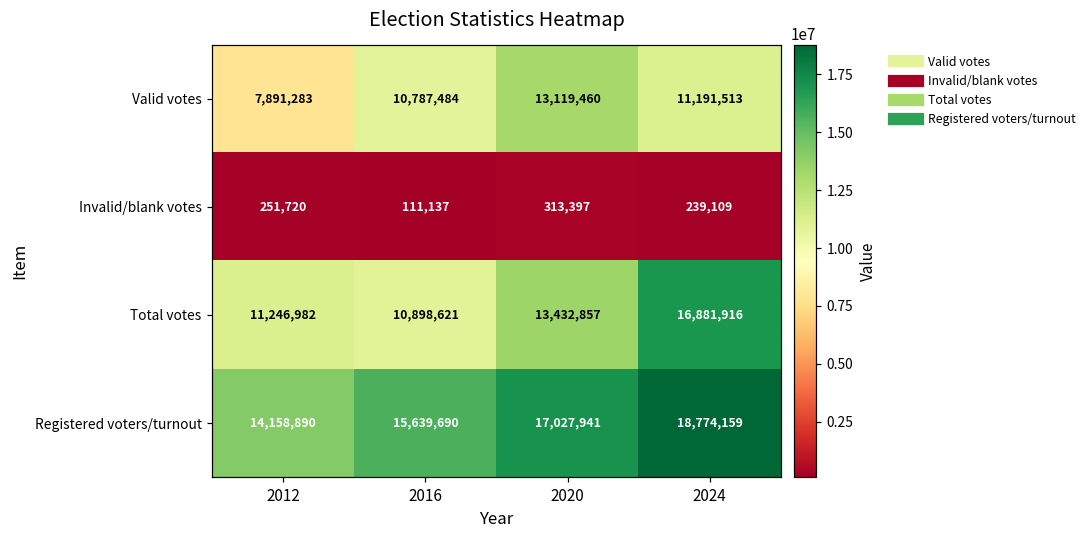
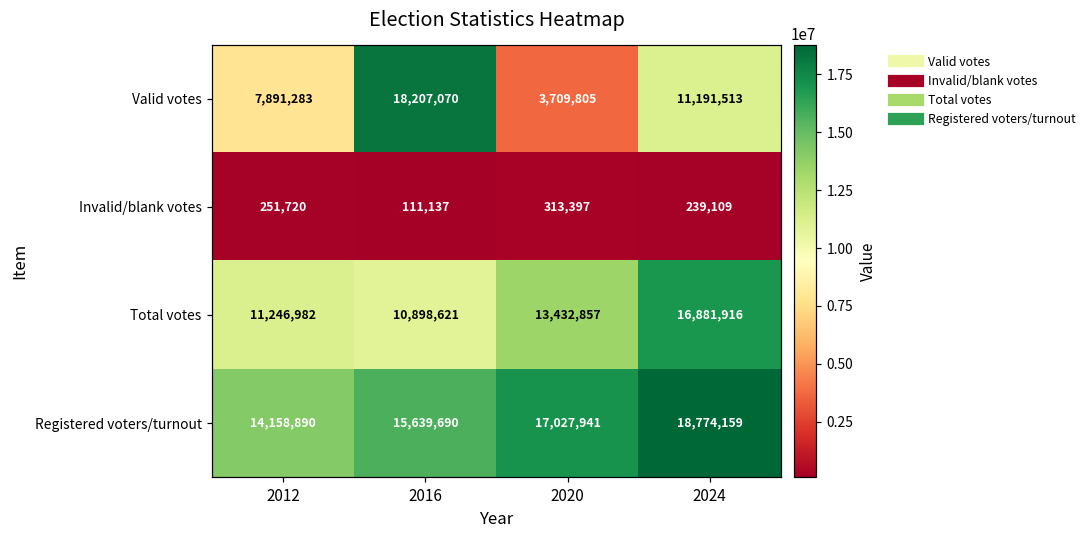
Valid votes, 2016: 10,787,484 -> 18,207,070
Valid votes, 2020: 13,119,460 -> 3,709,805
